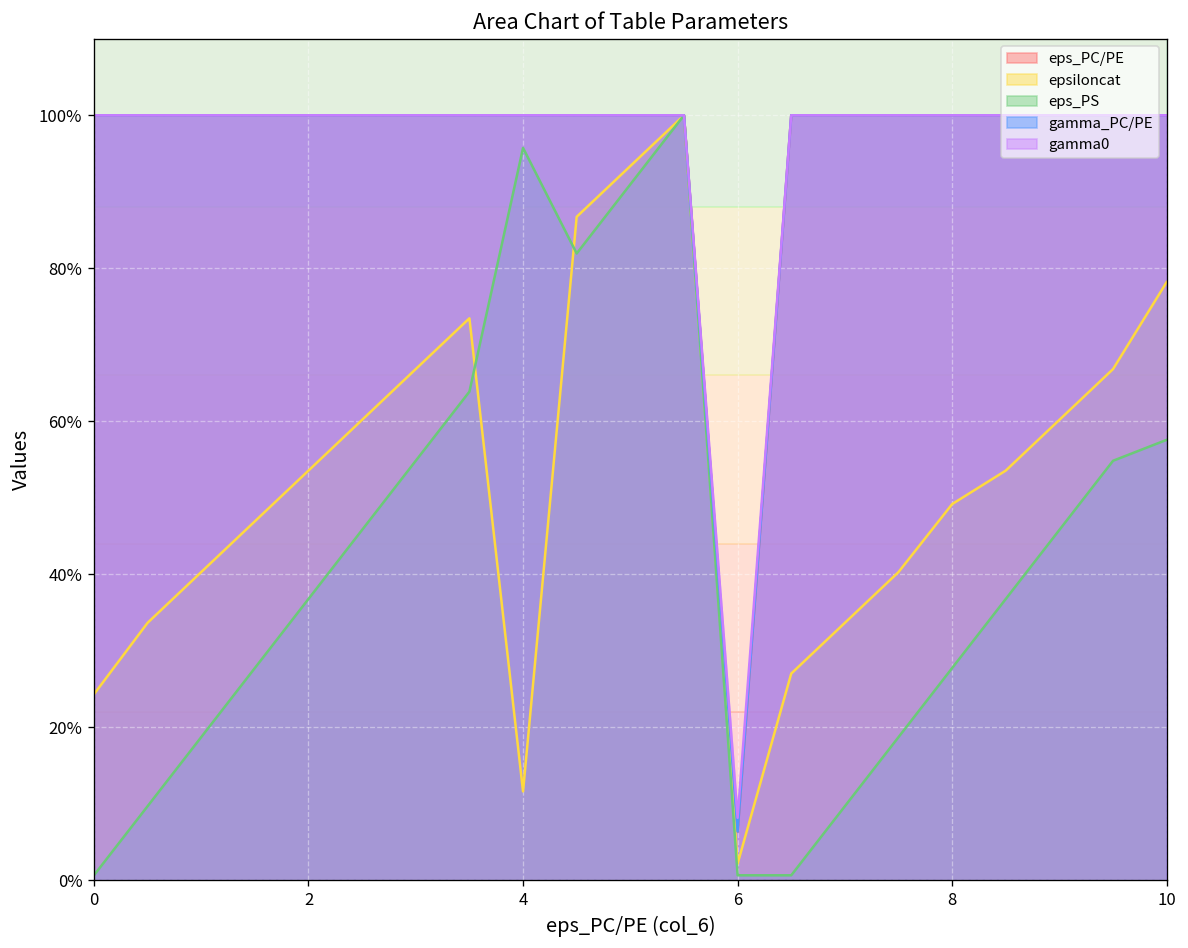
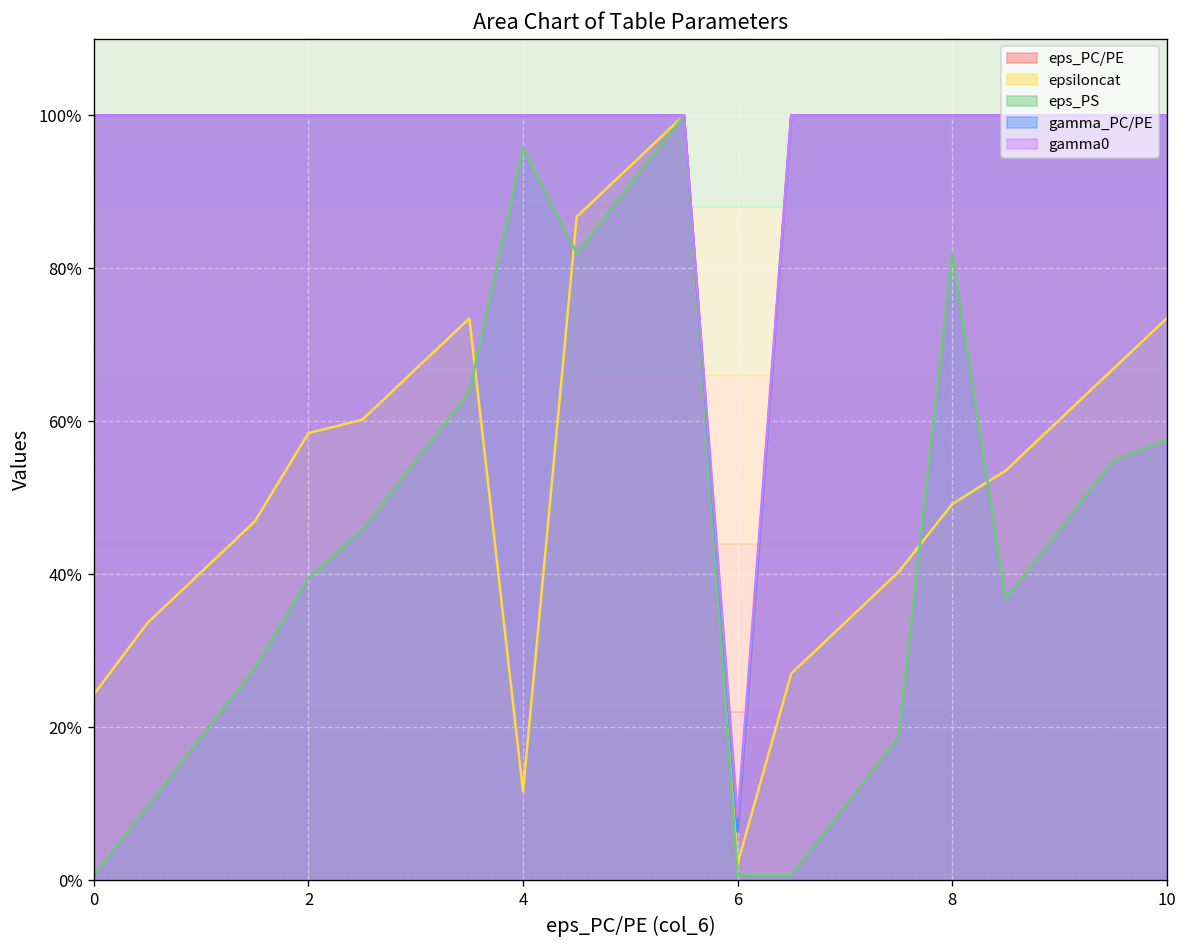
epsiloncat, 2: 54% -> 58%
eps_PS, 2: 37% -> 39%
eps_PS, 8: 28% -> 82%
epsiloncat, 10: 78% -> 73%
